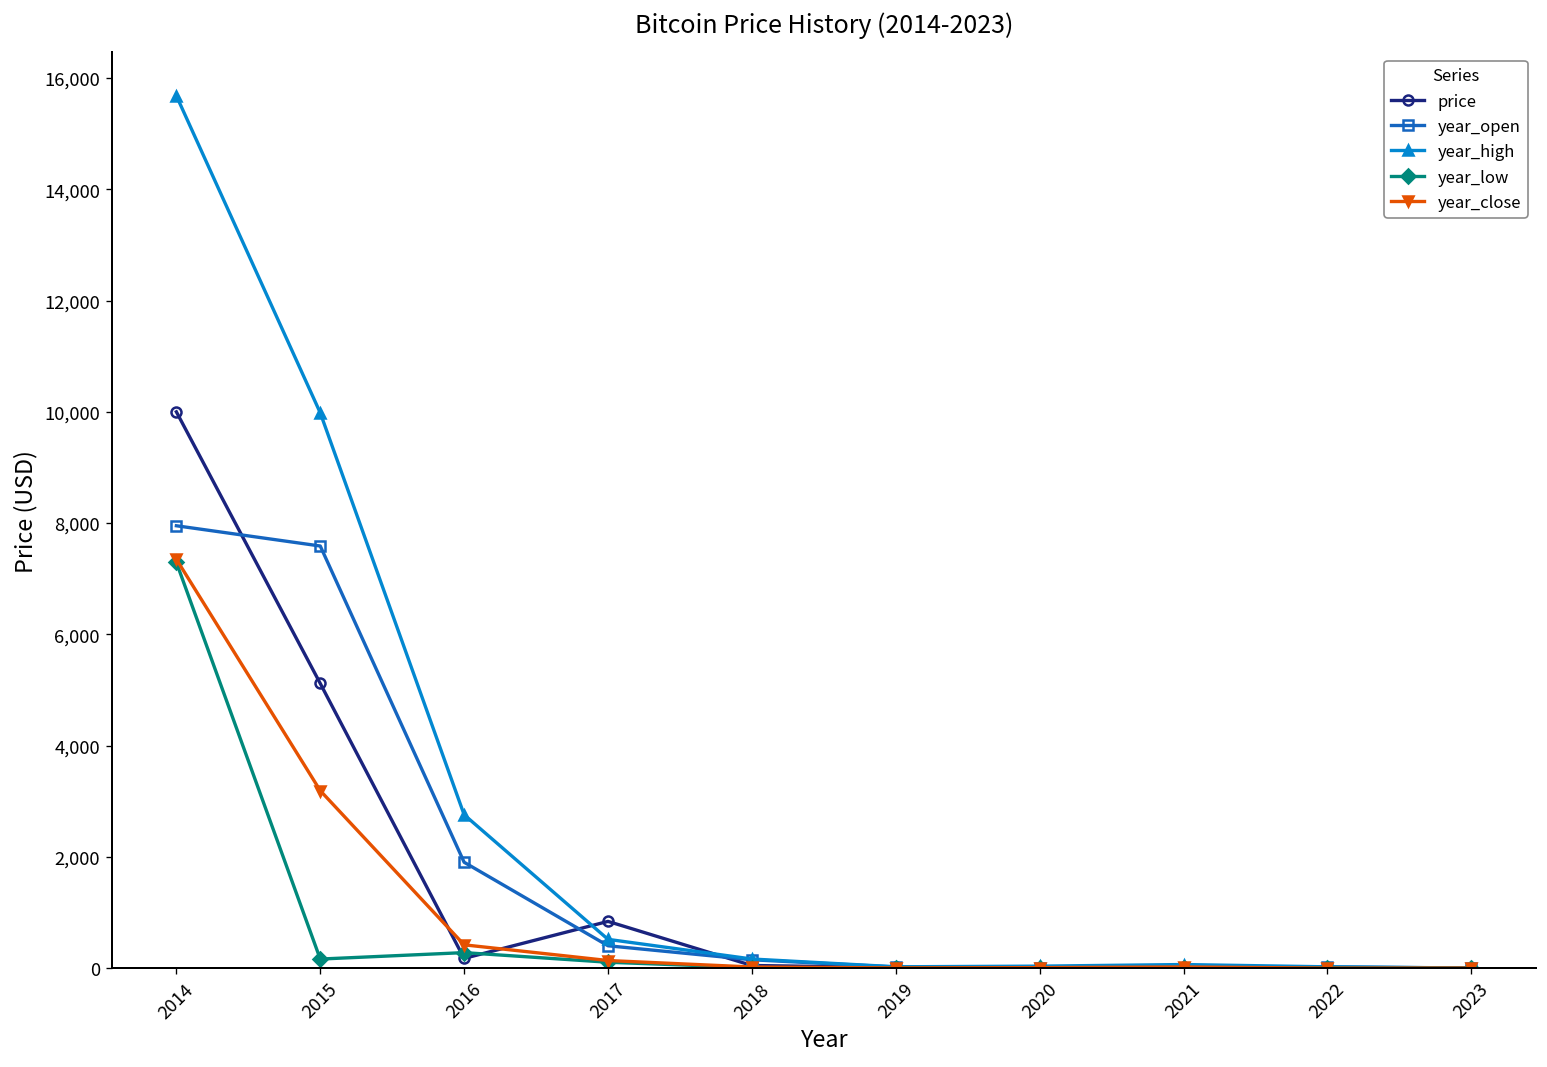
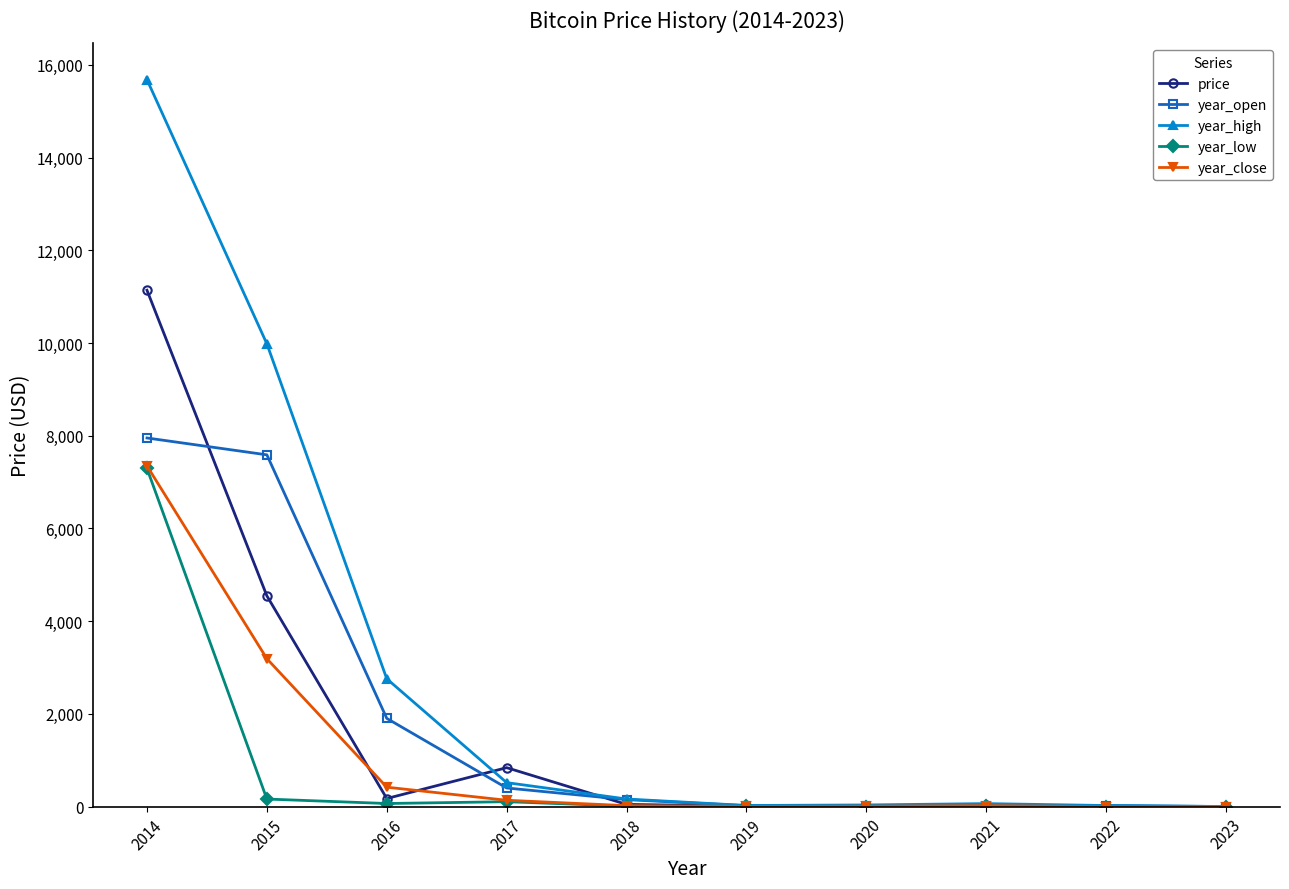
price, 2014: 10,000 -> 11,100
price, 2015: 5,100 -> 4,500
year_low, 2016: 300 -> 100
